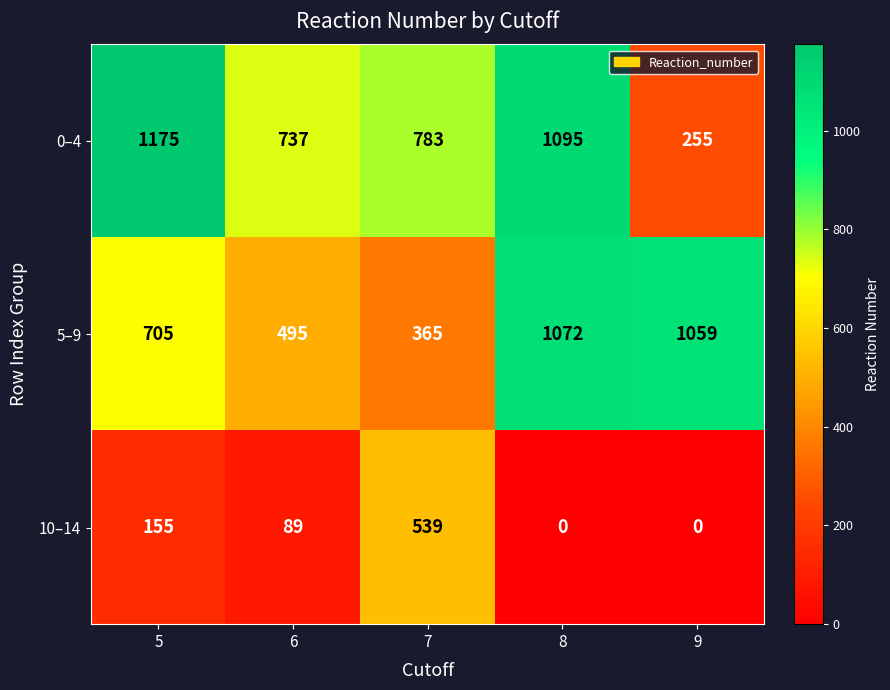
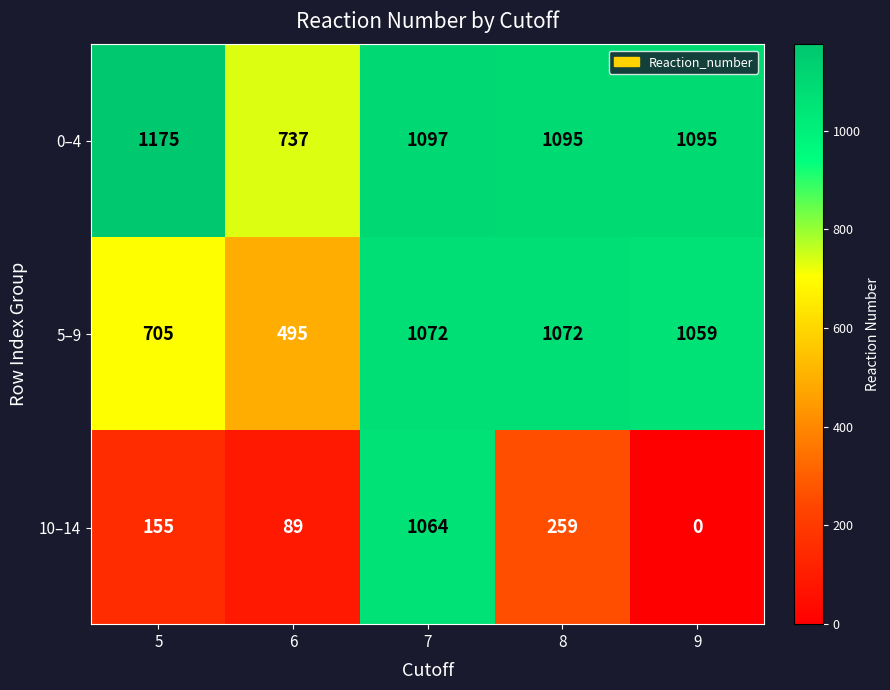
0–4, 7: 783 -> 1097
0–4, 9: 255 -> 1095
5–9, 7: 365 -> 1072
10–14, 7: 539 -> 1064
10–14, 8: 0 -> 259
